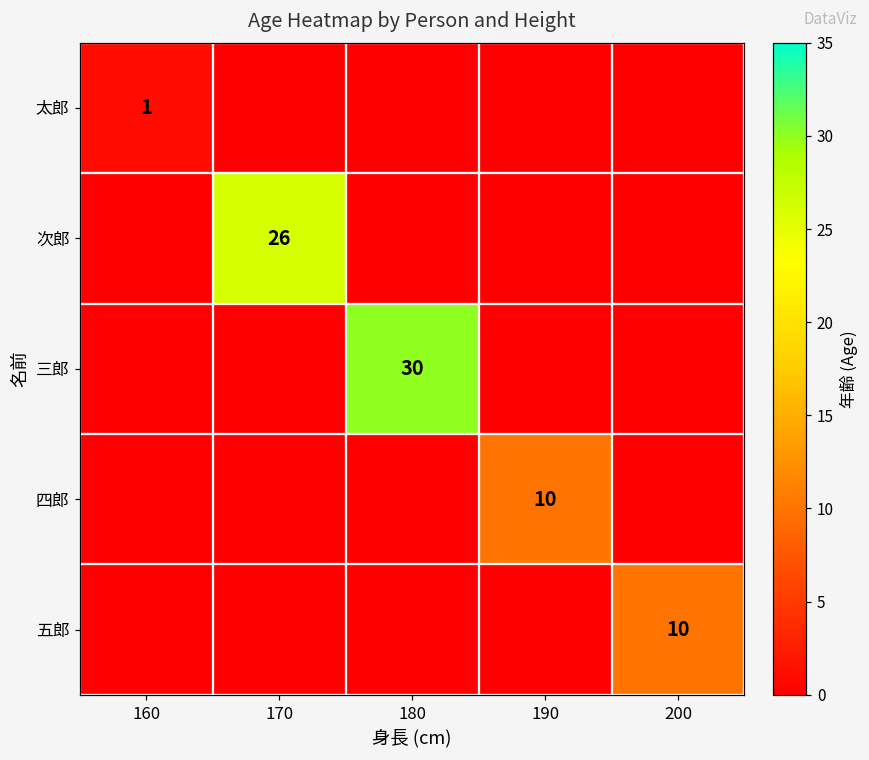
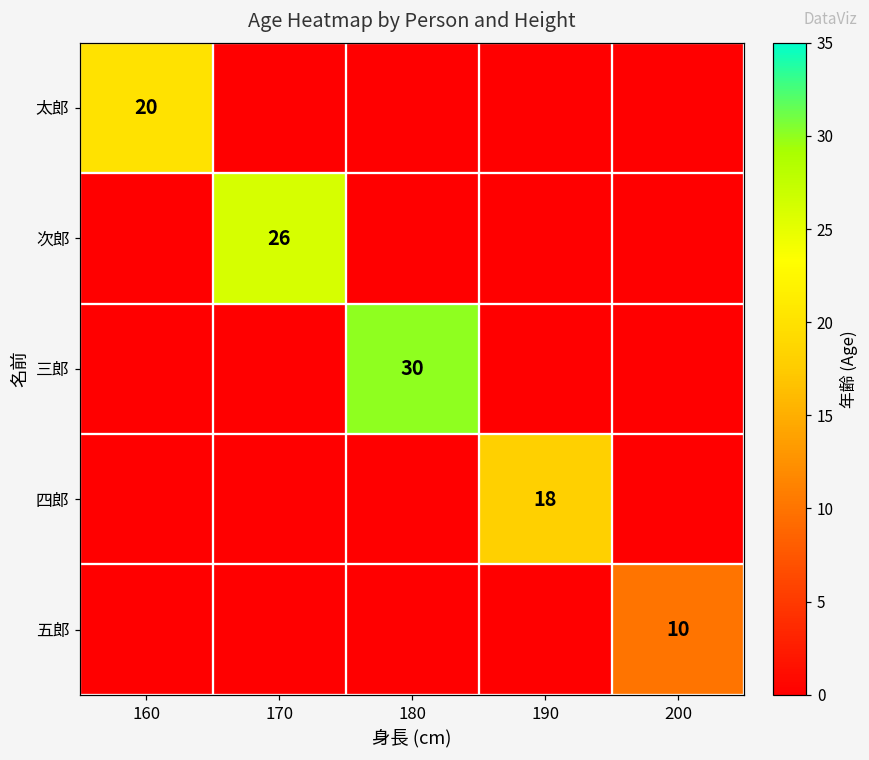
太郎, 160: 1 -> 20
四郎, 190: 10 -> 18
